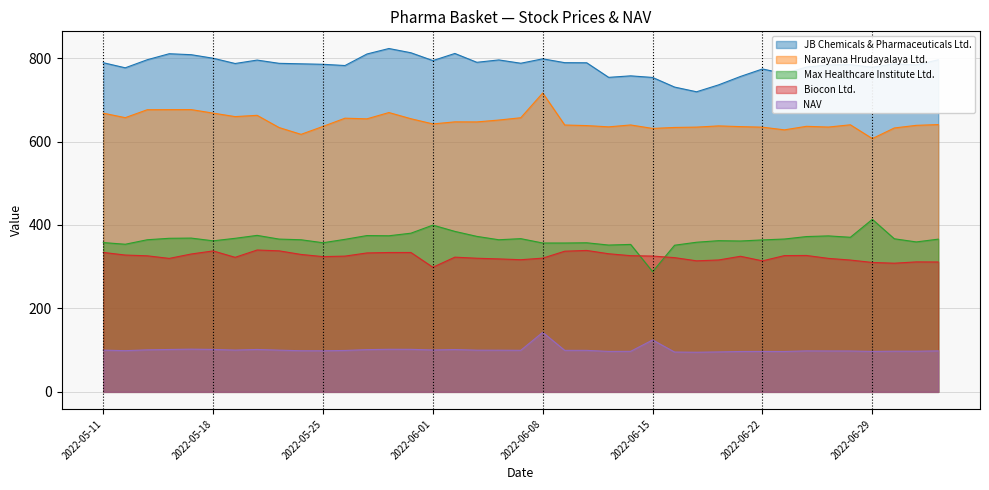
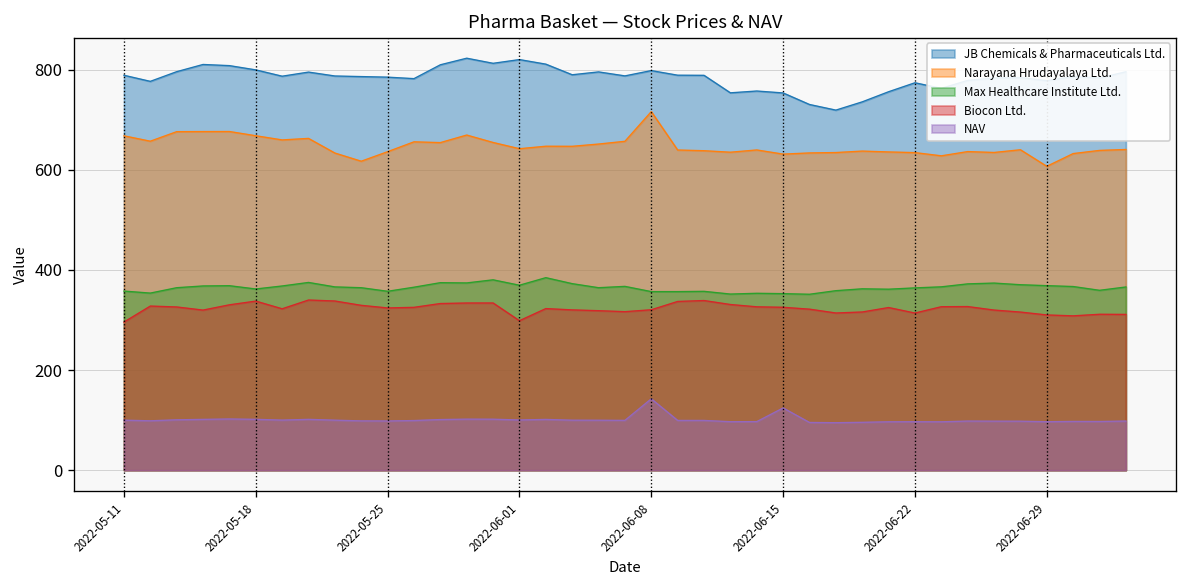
Biocon Ltd., 2022-05-11: 330 -> 300
JB Chemicals & Pharmaceuticals Ltd., 2022-06-01: 790 -> 820
Max Healthcare Institute Ltd., 2022-06-01: 400 -> 370
Max Healthcare Institute Ltd., 2022-06-15: 290 -> 350
Max Healthcare Institute Ltd., 2022-06-29: 410 -> 370
